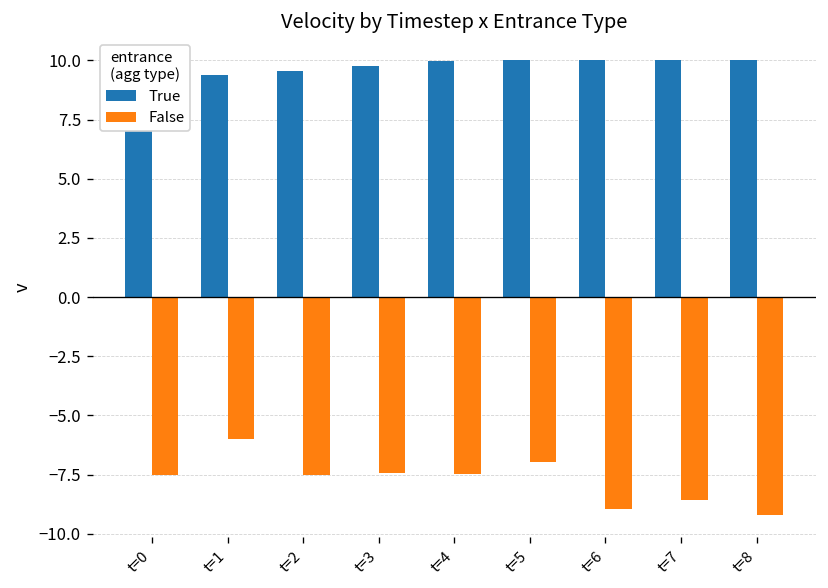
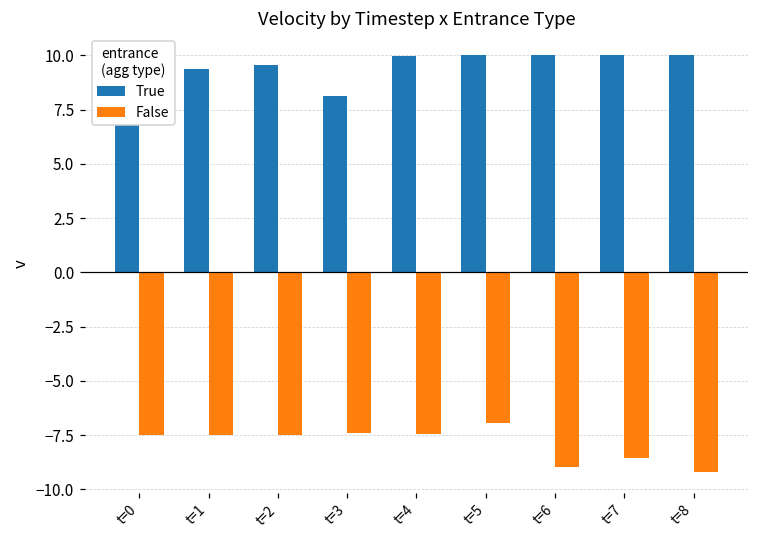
False, t=1: -6.0 -> -7.5
True, t=3: 9.8 -> 8.1
